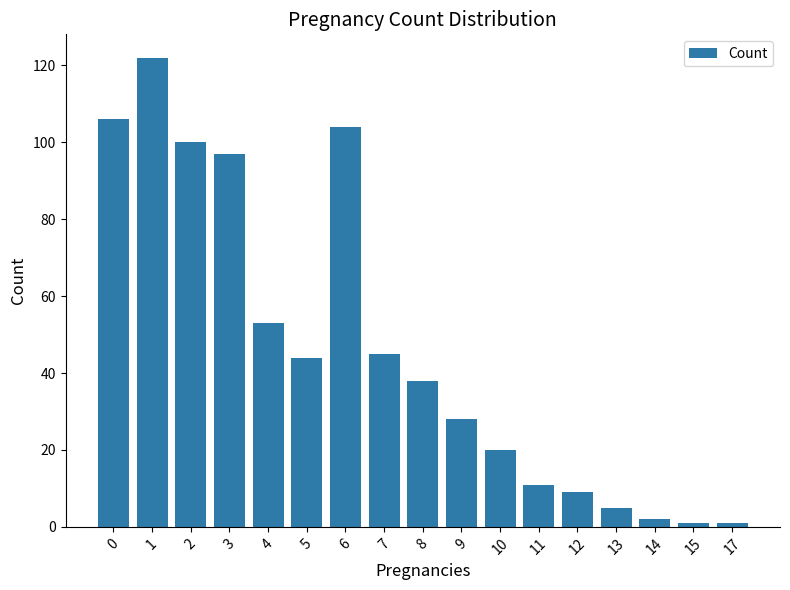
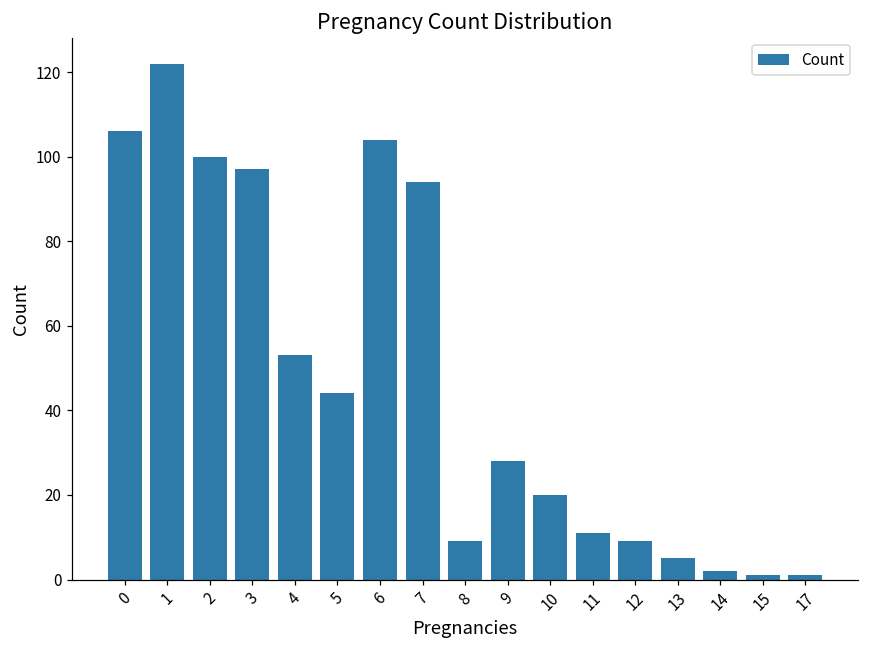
7: 45 -> 94
8: 38 -> 9
